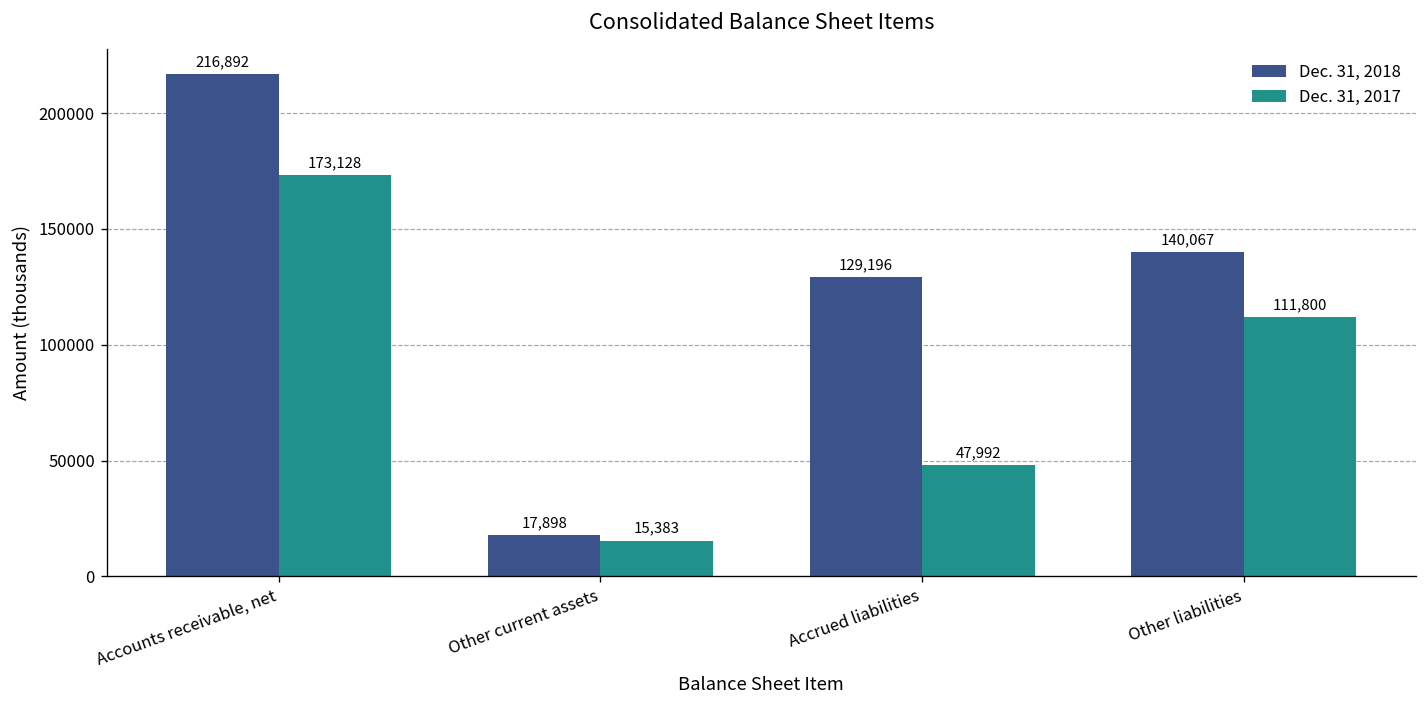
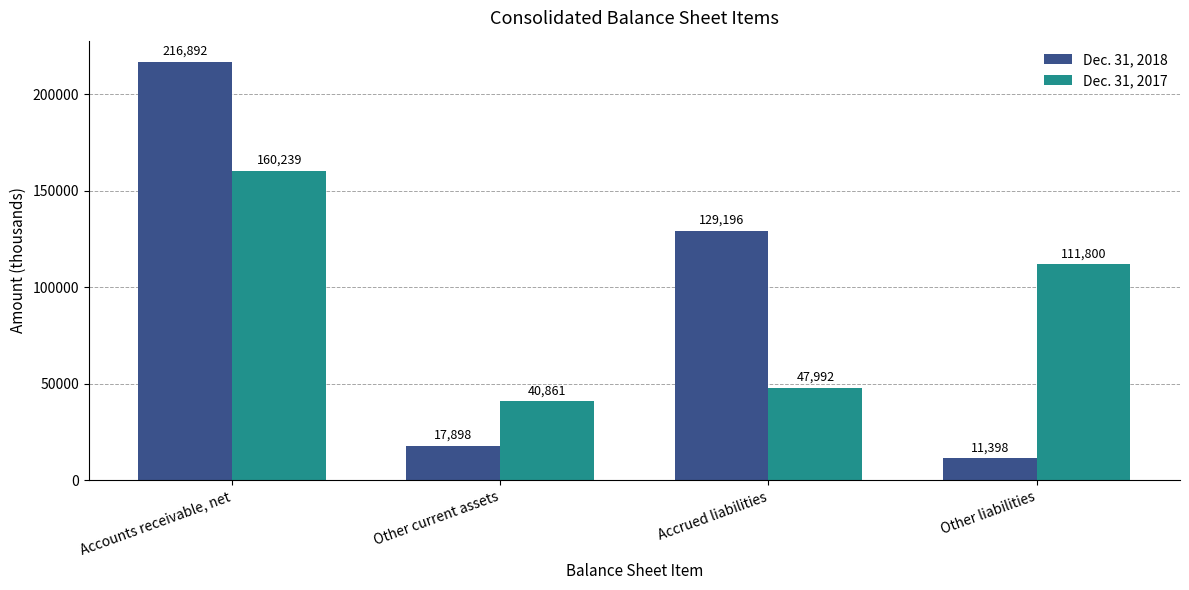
Dec. 31, 2017, Accounts receivable, net: 173,128 -> 160,239
Dec. 31, 2017, Other current assets: 15,383 -> 40,861
Dec. 31, 2018, Other liabilities: 140,067 -> 11,398
